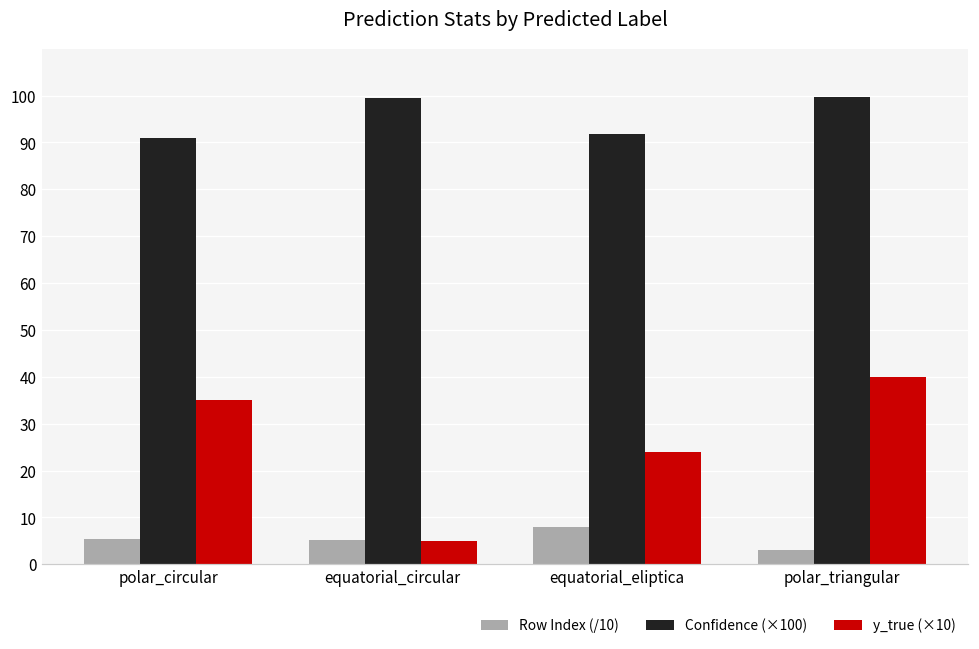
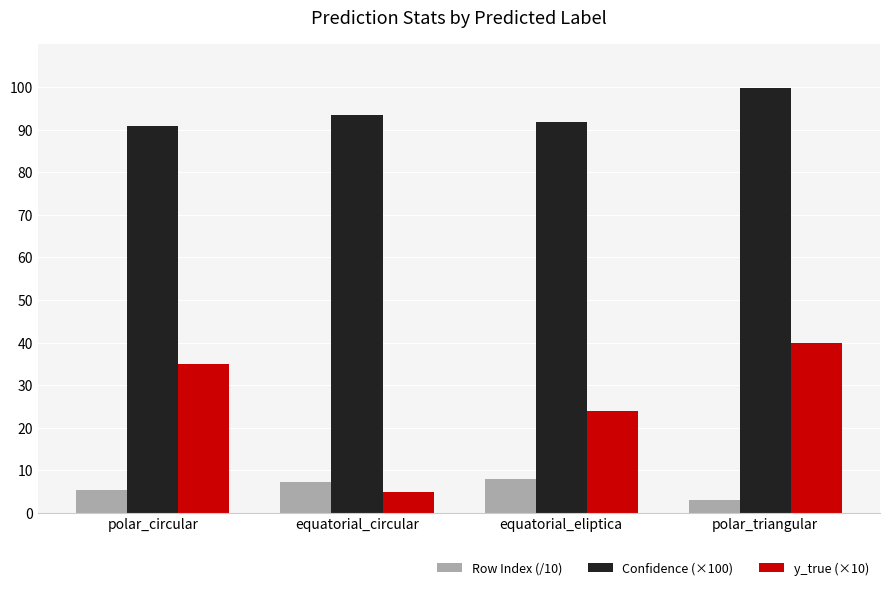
Row Index (/10), equatorial_circular: 5 -> 7
Confidence (×100), equatorial_circular: 99 -> 93
